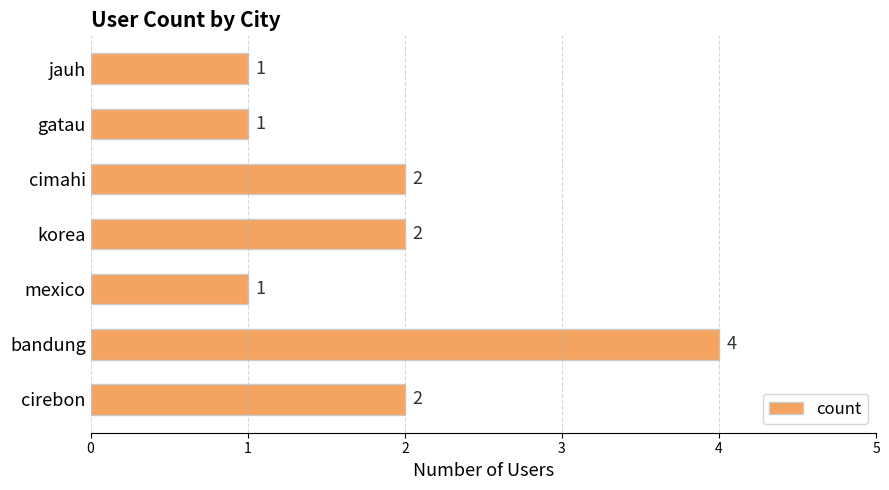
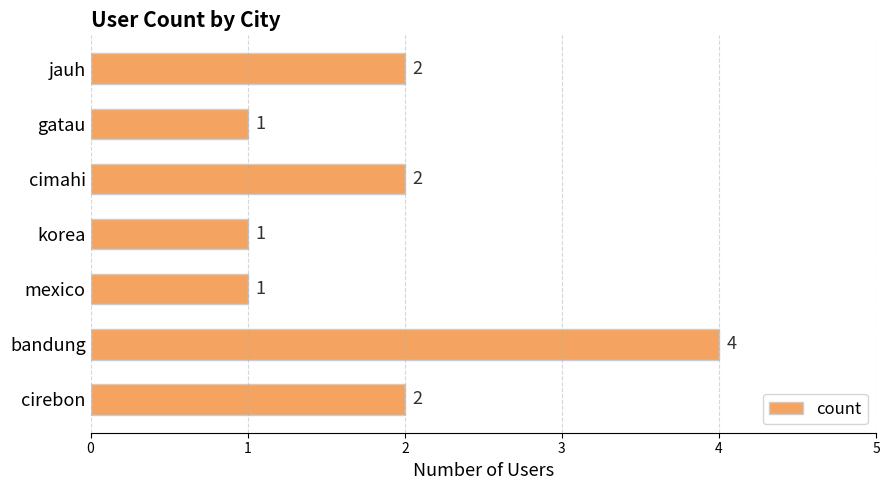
jauh: 1 -> 2
korea: 2 -> 1
